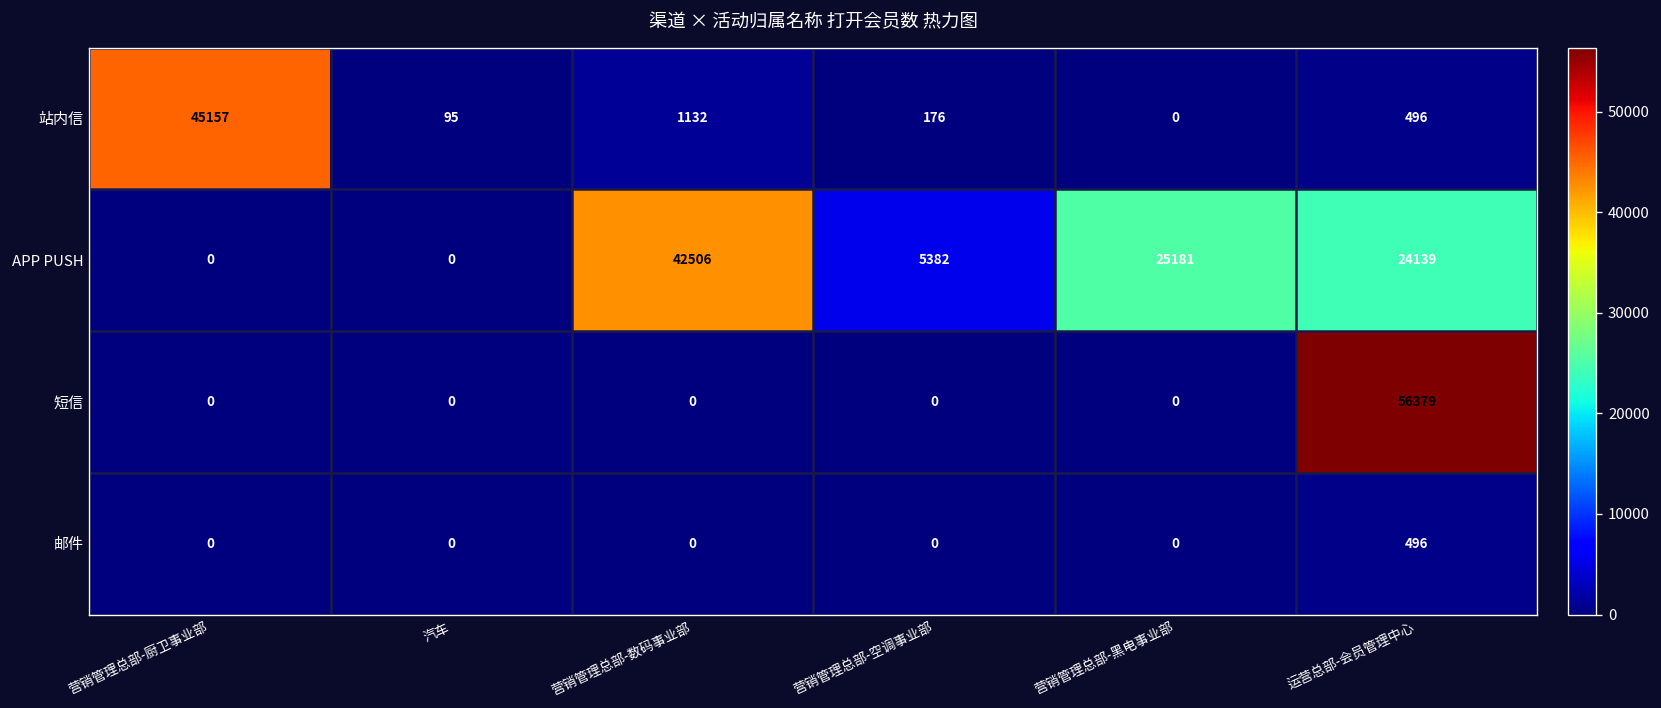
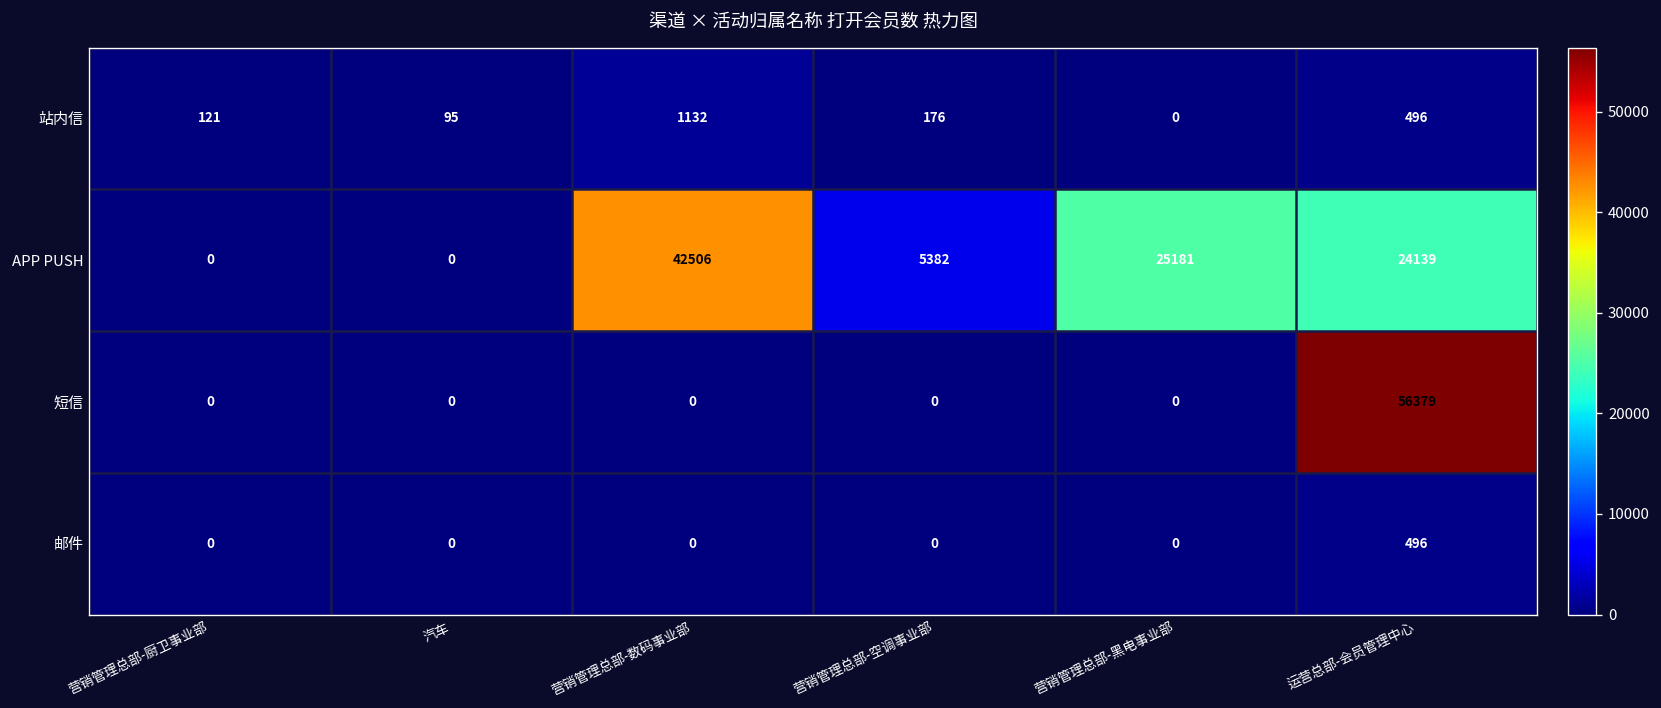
站内信, 营销管理总部-厨卫事业部: 45157 -> 121
